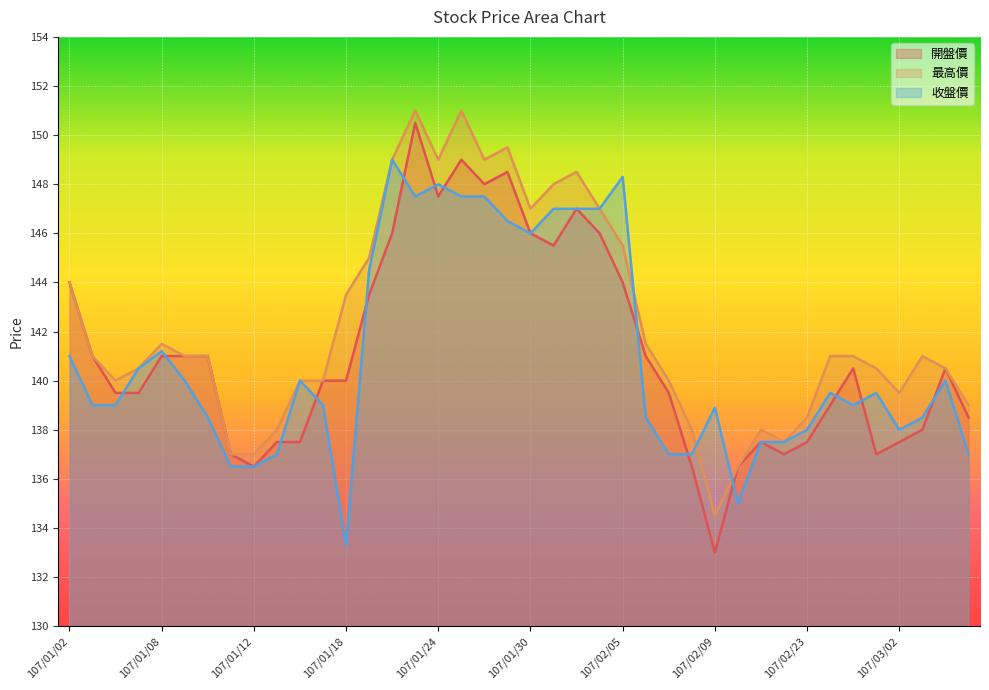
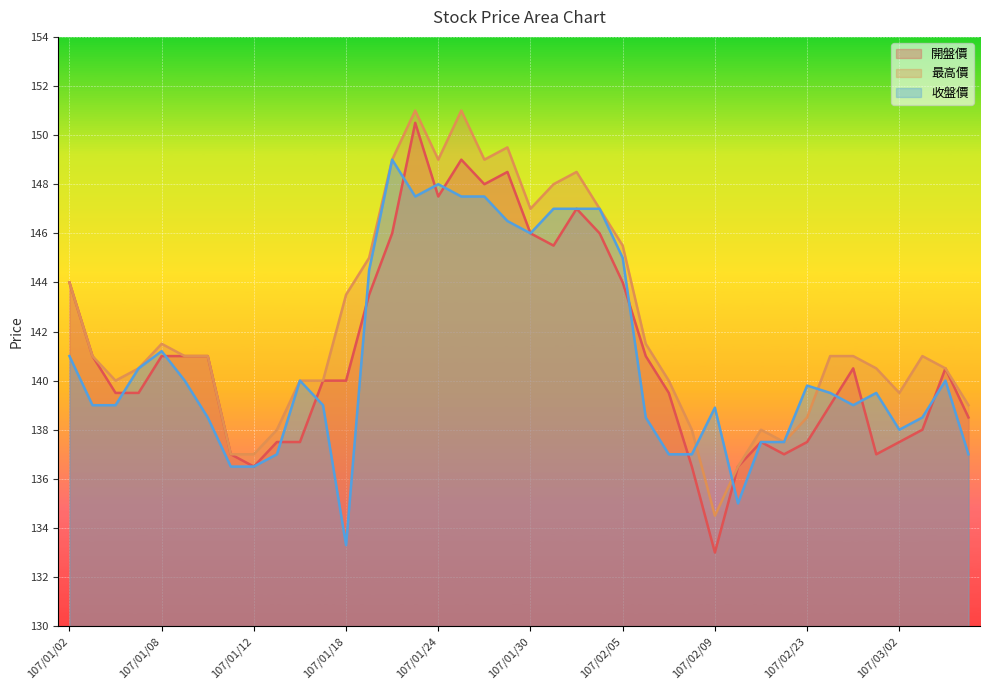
收盤價, 107/02/05: 148.3 -> 145.0
收盤價, 107/02/23: 138.0 -> 139.8
